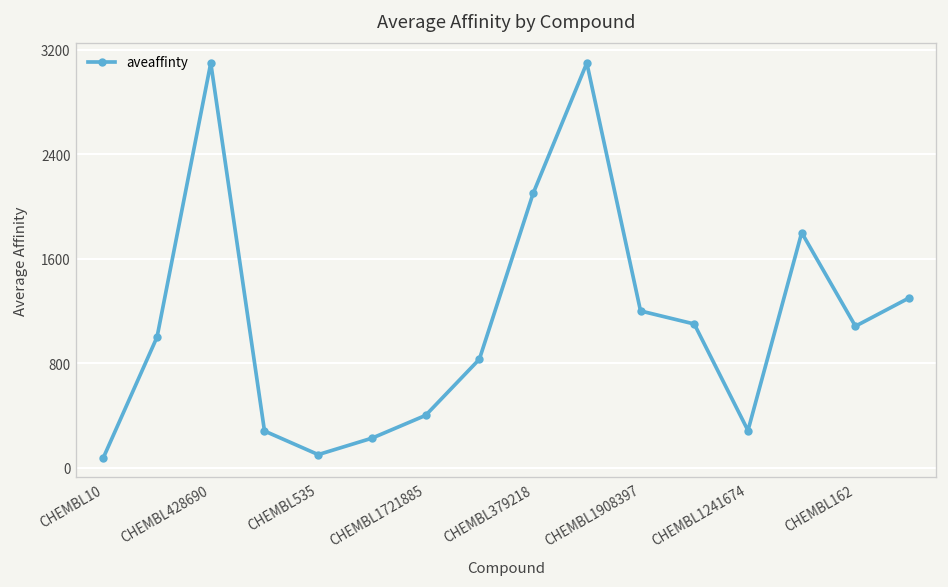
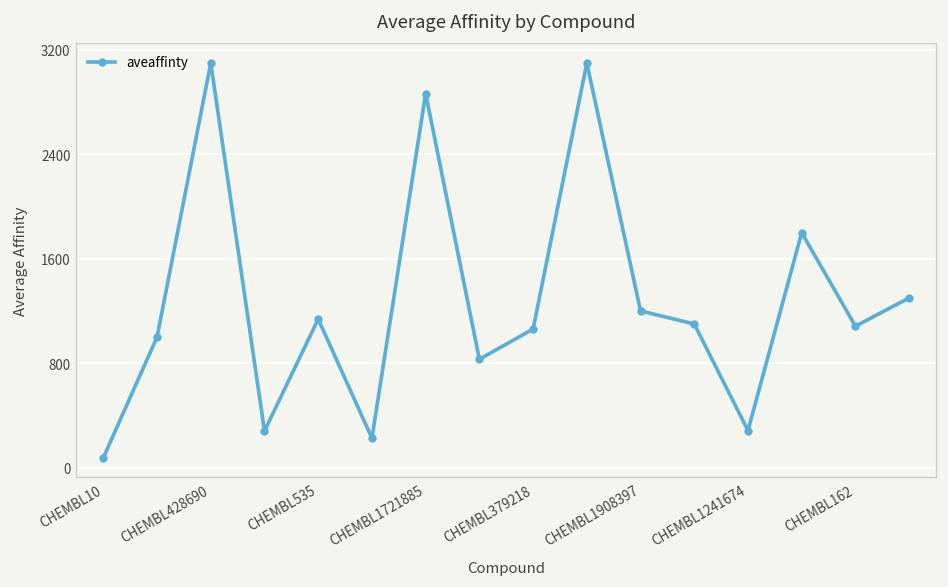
CHEMBL535: 100 -> 1140
CHEMBL1721885: 400 -> 2870
CHEMBL379218: 2100 -> 1060
